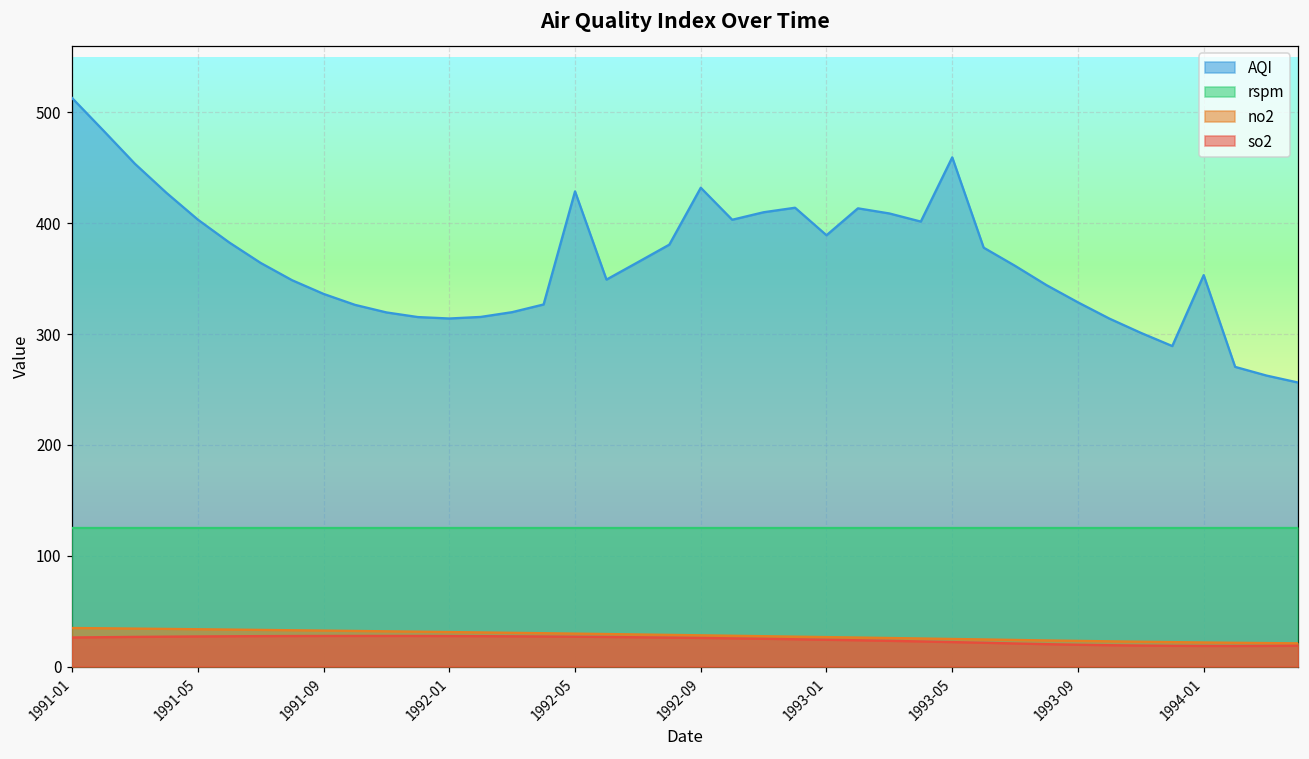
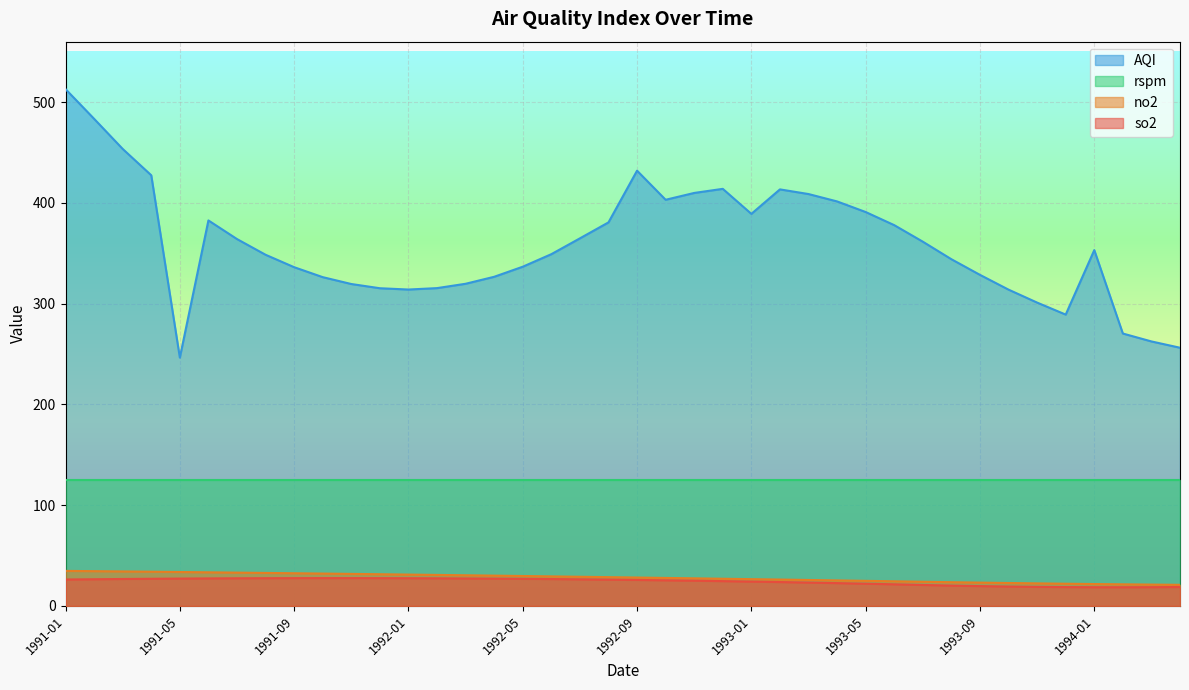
AQI, 1991-05: 403 -> 246
AQI, 1992-05: 429 -> 337
AQI, 1993-05: 459 -> 391
